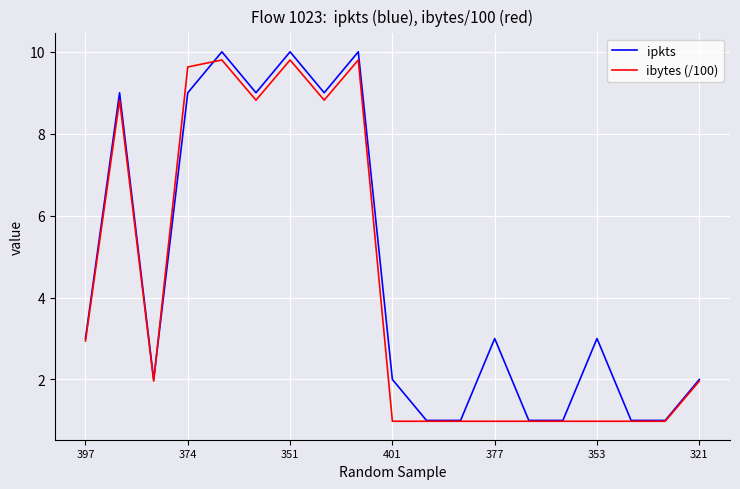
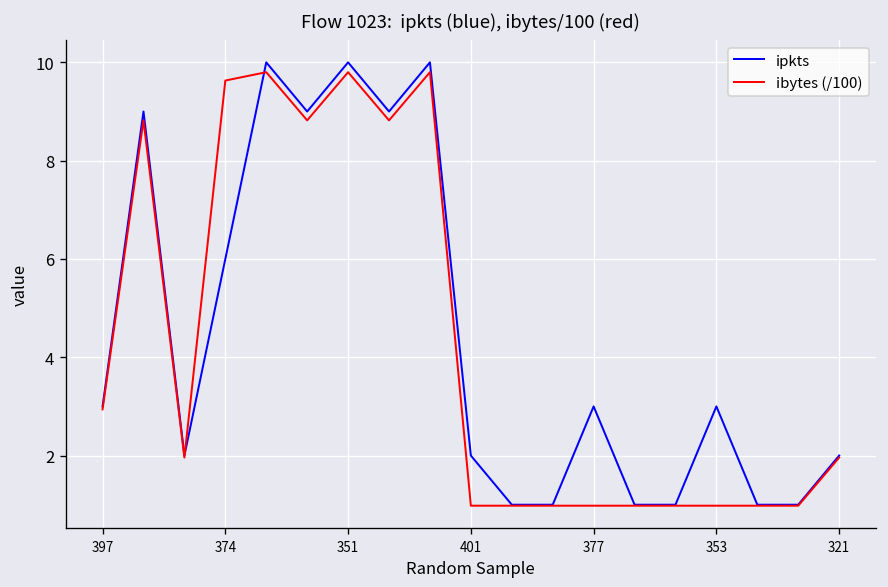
ipkts, 374: 9 -> 6
